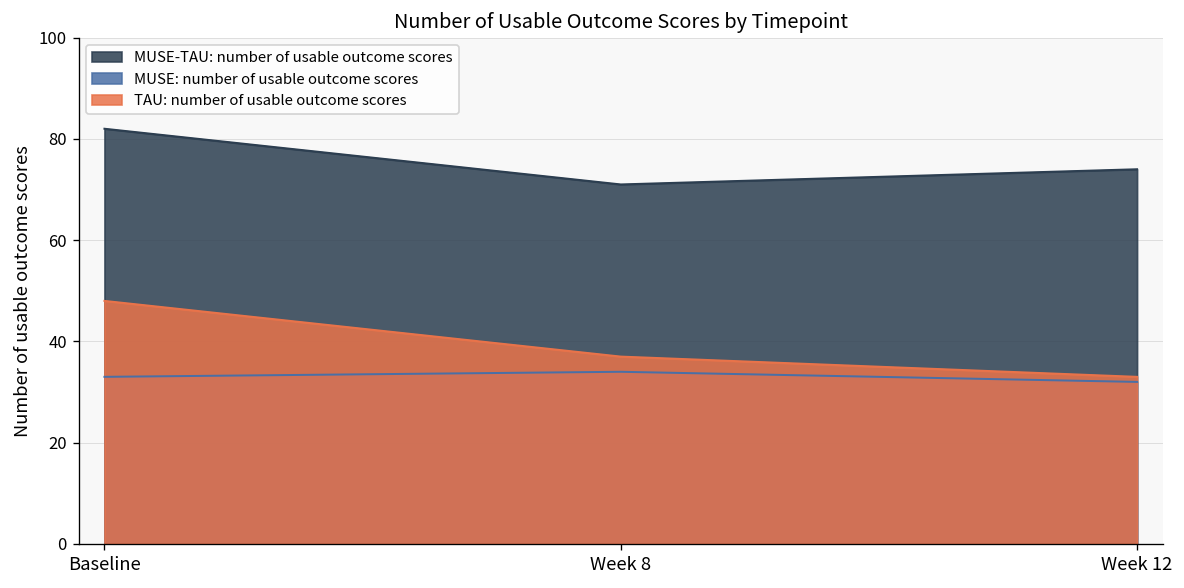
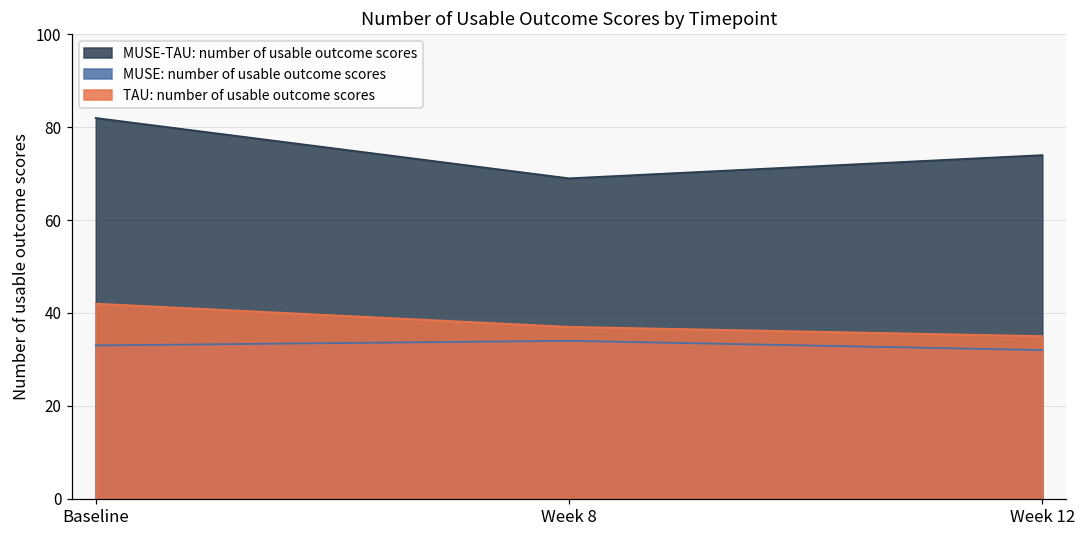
TAU: number of usable outcome scores, Baseline: 48 -> 42
MUSE-TAU: number of usable outcome scores, Week 8: 71 -> 69
TAU: number of usable outcome scores, Week 12: 33 -> 35
